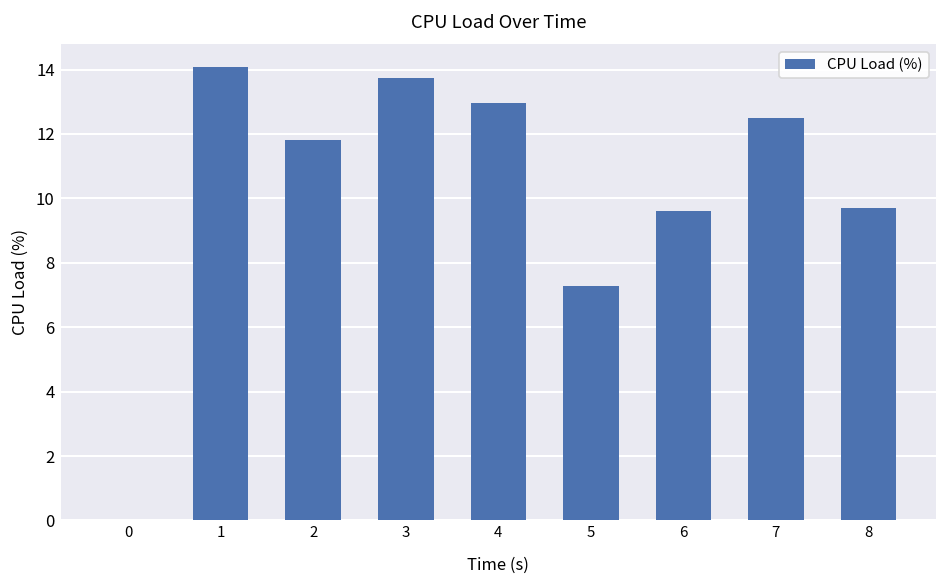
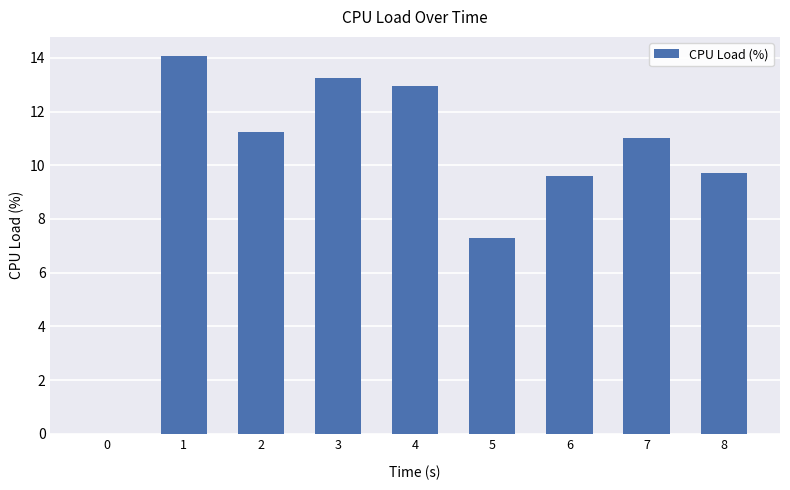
2: 11.8 -> 11.3
3: 13.7 -> 13.3
7: 12.5 -> 11.0
